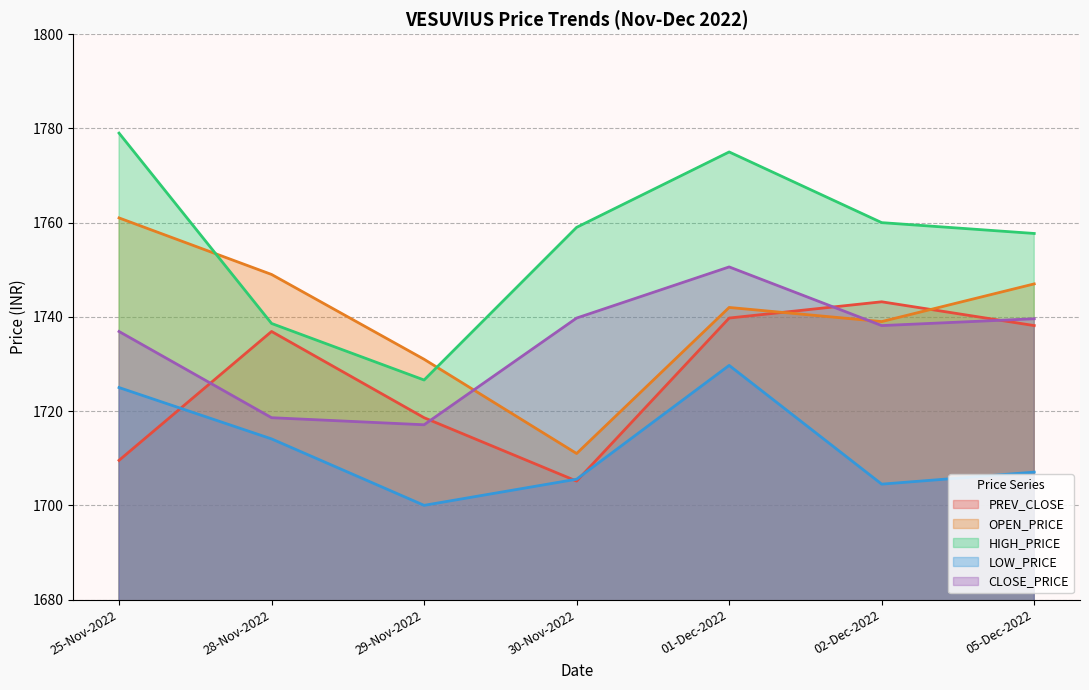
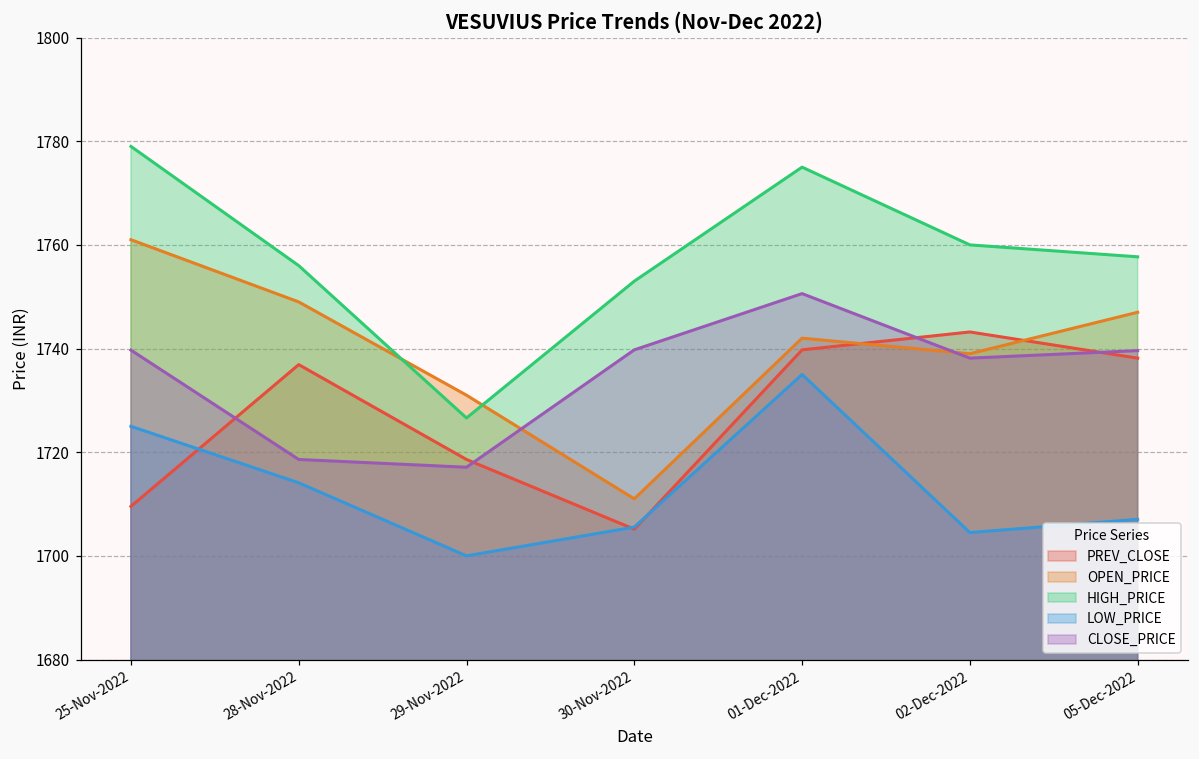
CLOSE_PRICE, 25-Nov-2022: 1737 -> 1740
HIGH_PRICE, 28-Nov-2022: 1739 -> 1756
HIGH_PRICE, 30-Nov-2022: 1759 -> 1753
LOW_PRICE, 01-Dec-2022: 1730 -> 1735
